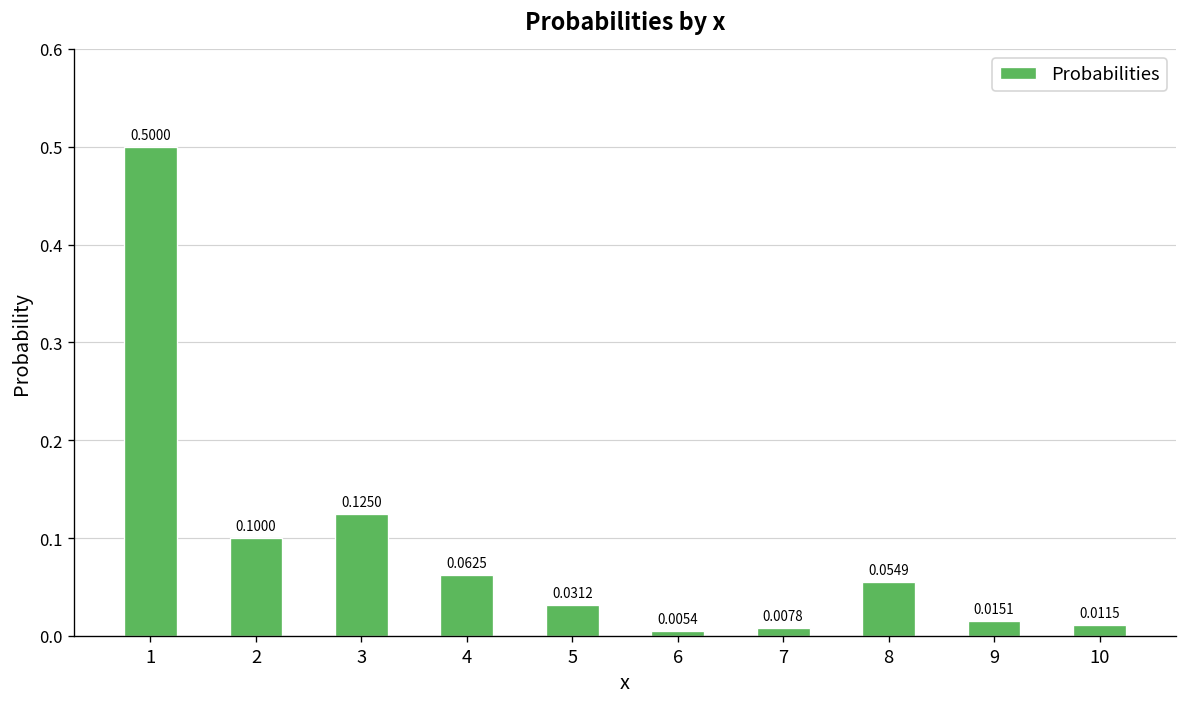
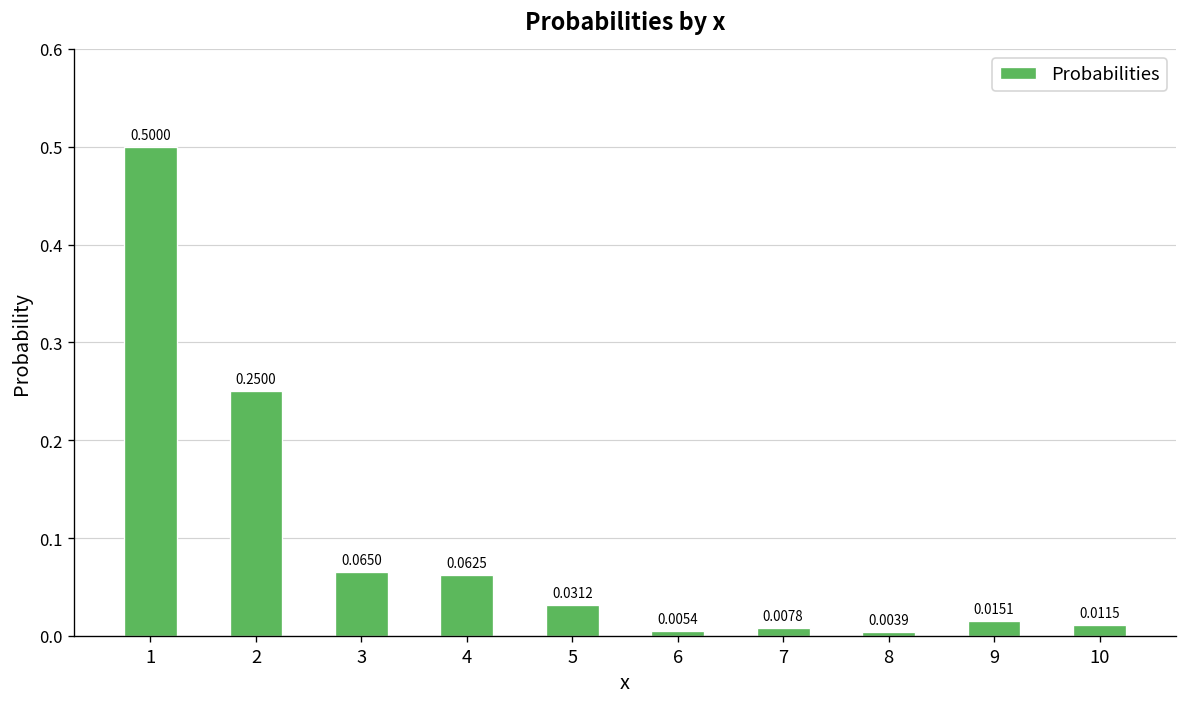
2: 0.1000 -> 0.2500
3: 0.1250 -> 0.0650
8: 0.0549 -> 0.0039
